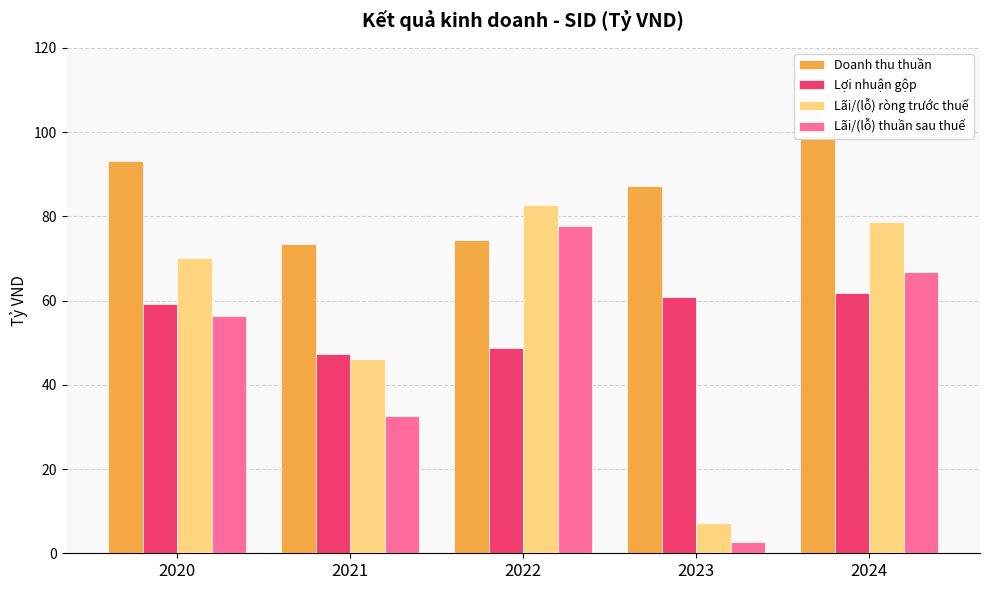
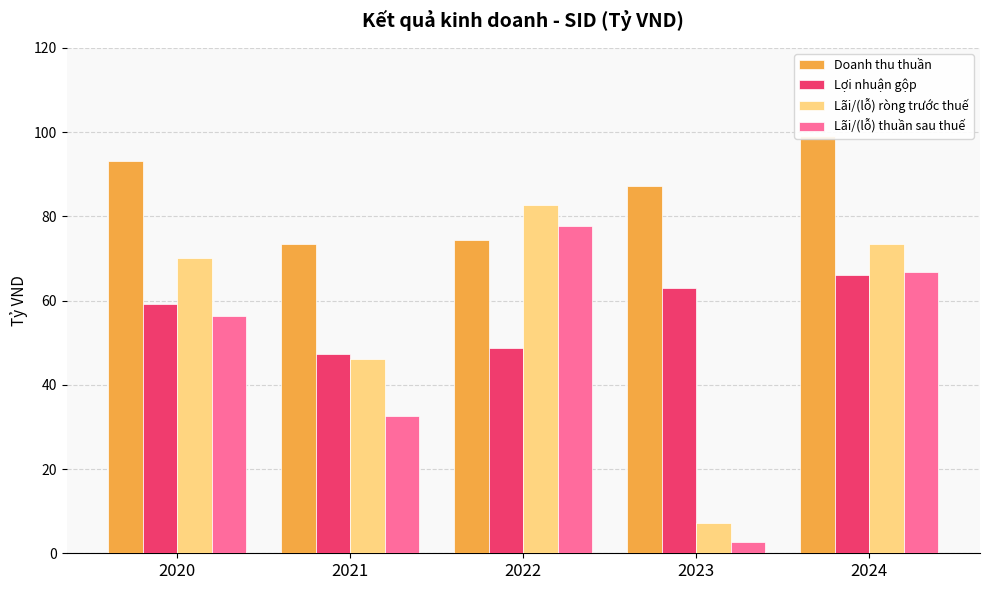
Lợi nhuận gộp, 2023: 61 -> 63
Lợi nhuận gộp, 2024: 62 -> 66
Lãi/(lỗ) ròng trước thuế, 2024: 79 -> 73
